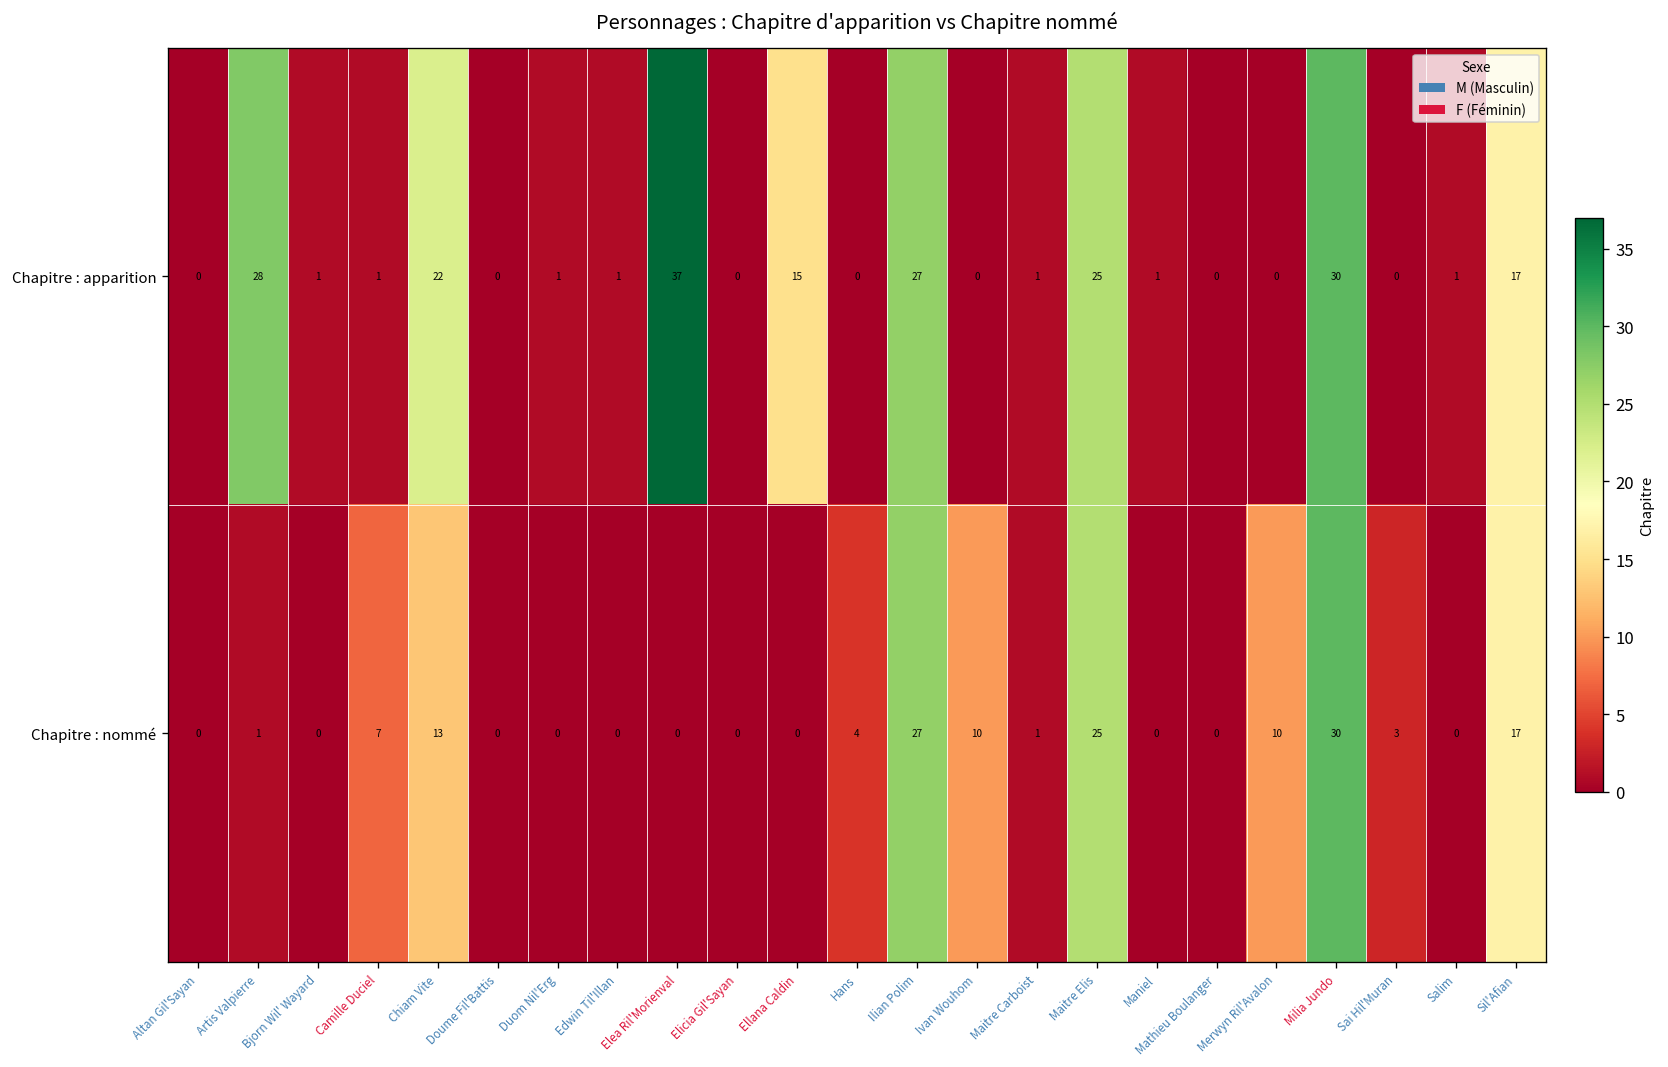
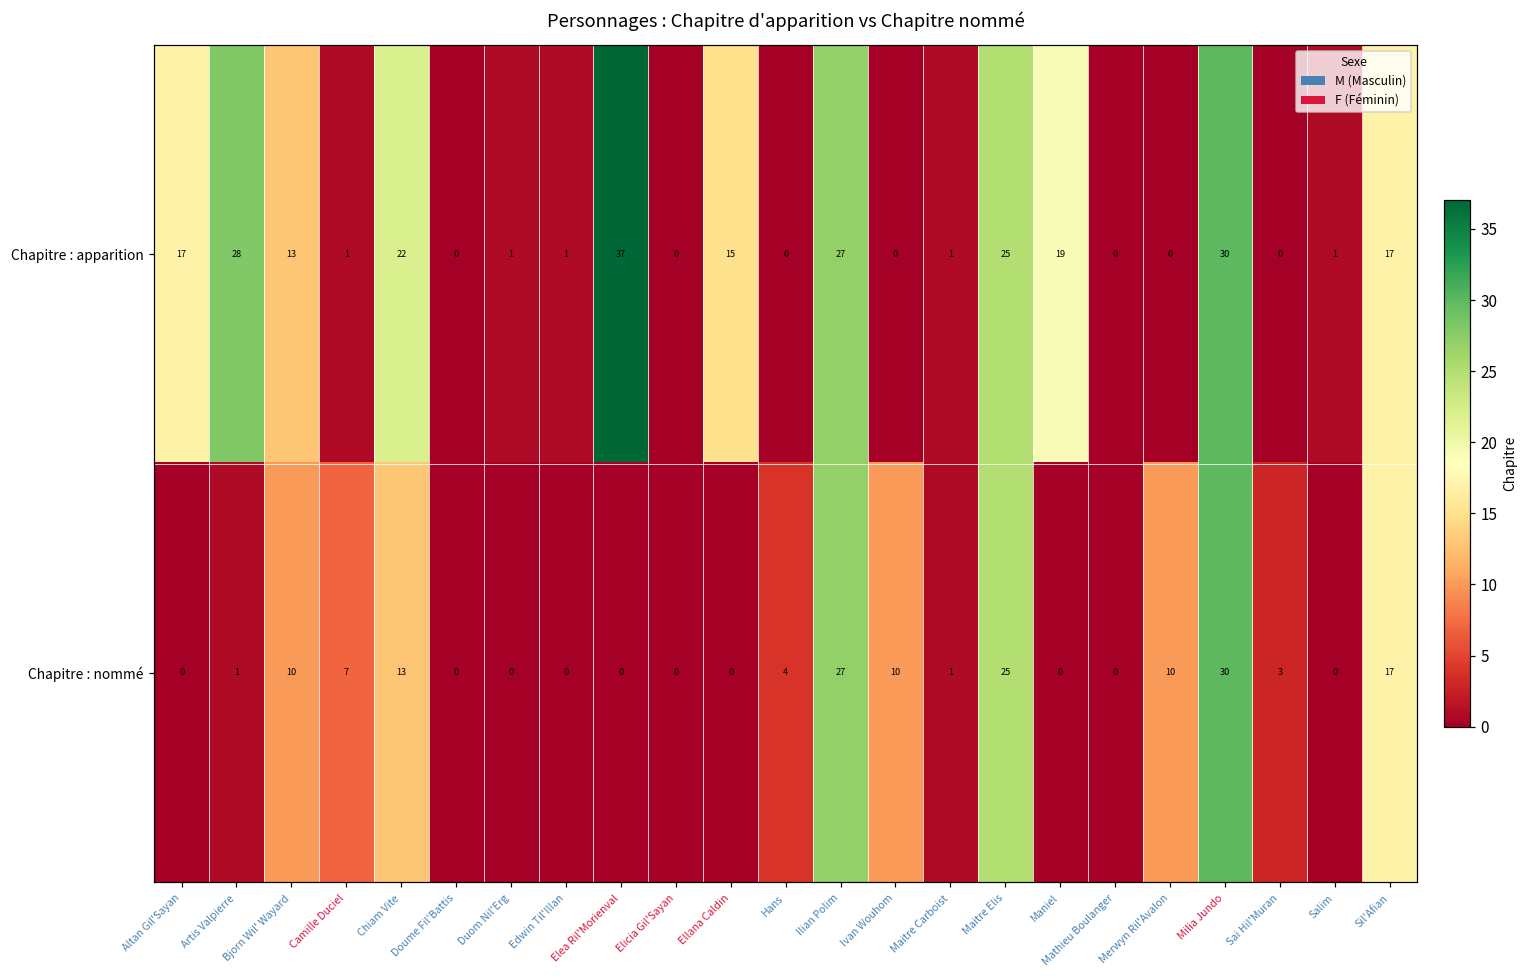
Chapitre : apparition, Altan Gil'Sayan: 0 -> 17
Chapitre : apparition, Bjorn Wil' Wayard: 1 -> 13
Chapitre : apparition, Maniel: 1 -> 19
Chapitre : nommé, Bjorn Wil' Wayard: 0 -> 10
